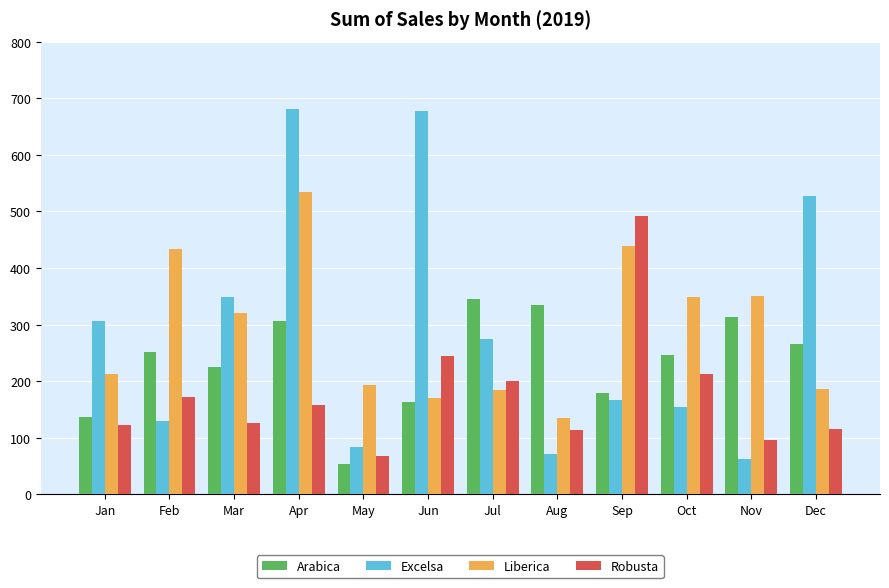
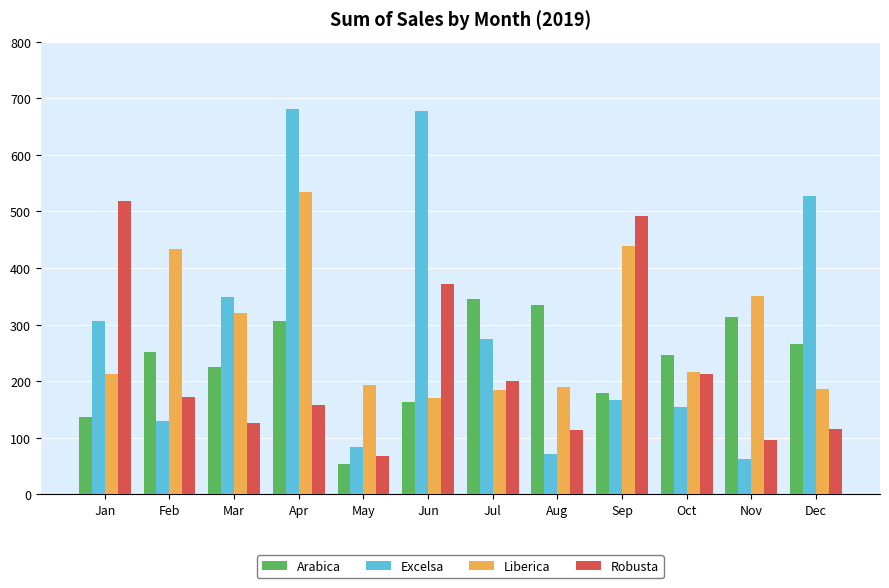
Robusta, Jan: 120 -> 520
Robusta, Jun: 240 -> 370
Liberica, Aug: 130 -> 190
Liberica, Oct: 350 -> 220
